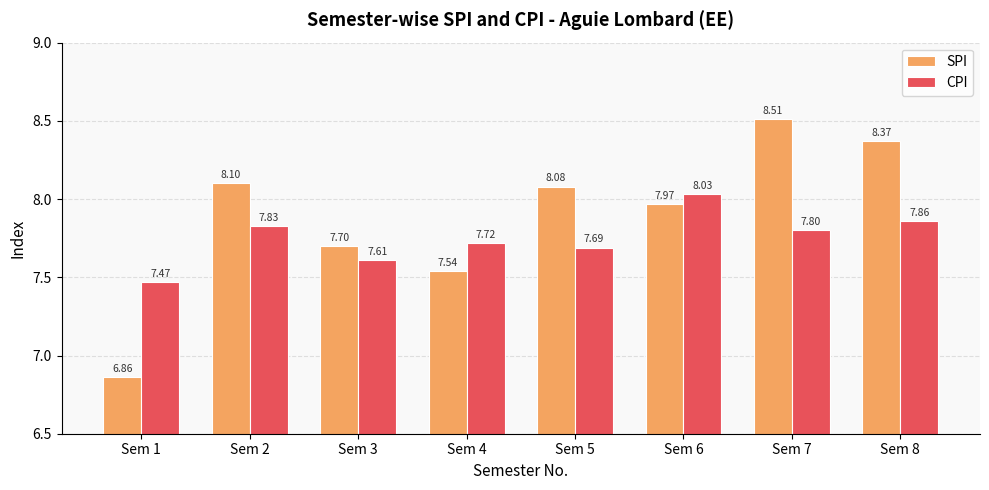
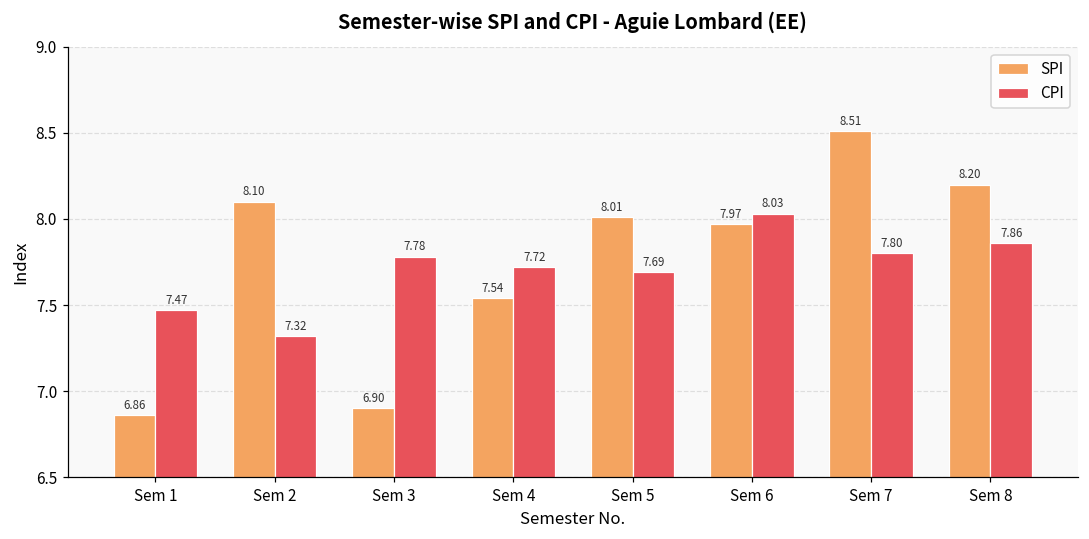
CPI, Sem 2: 7.83 -> 7.32
SPI, Sem 3: 7.70 -> 6.90
CPI, Sem 3: 7.61 -> 7.78
SPI, Sem 5: 8.08 -> 8.01
SPI, Sem 8: 8.37 -> 8.20
